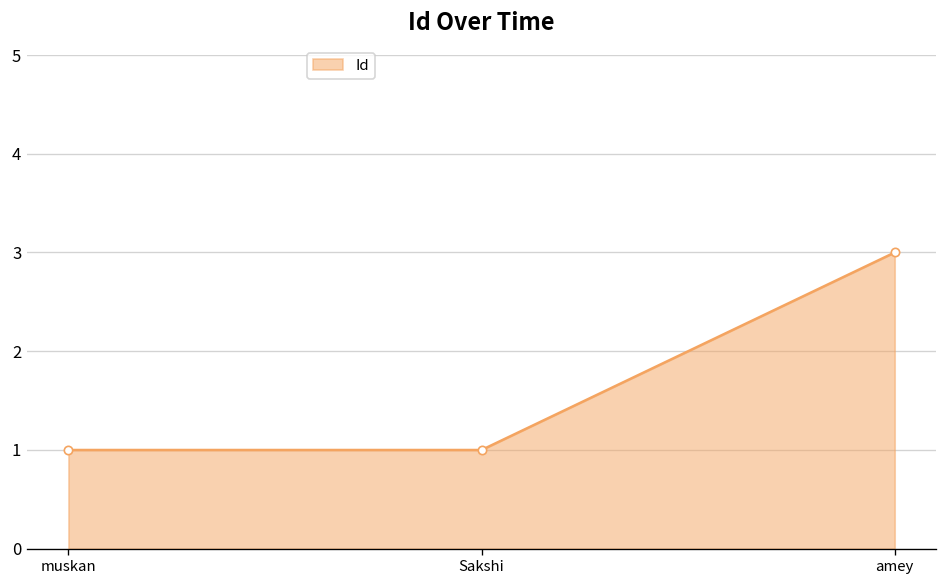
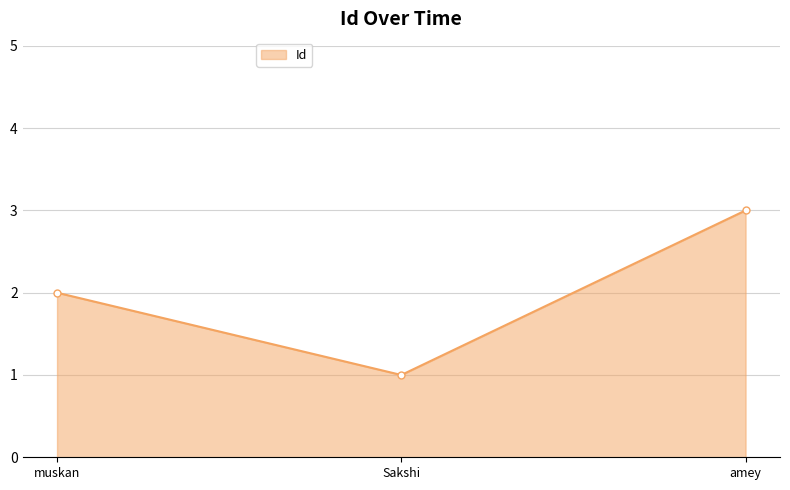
muskan: 1 -> 2
